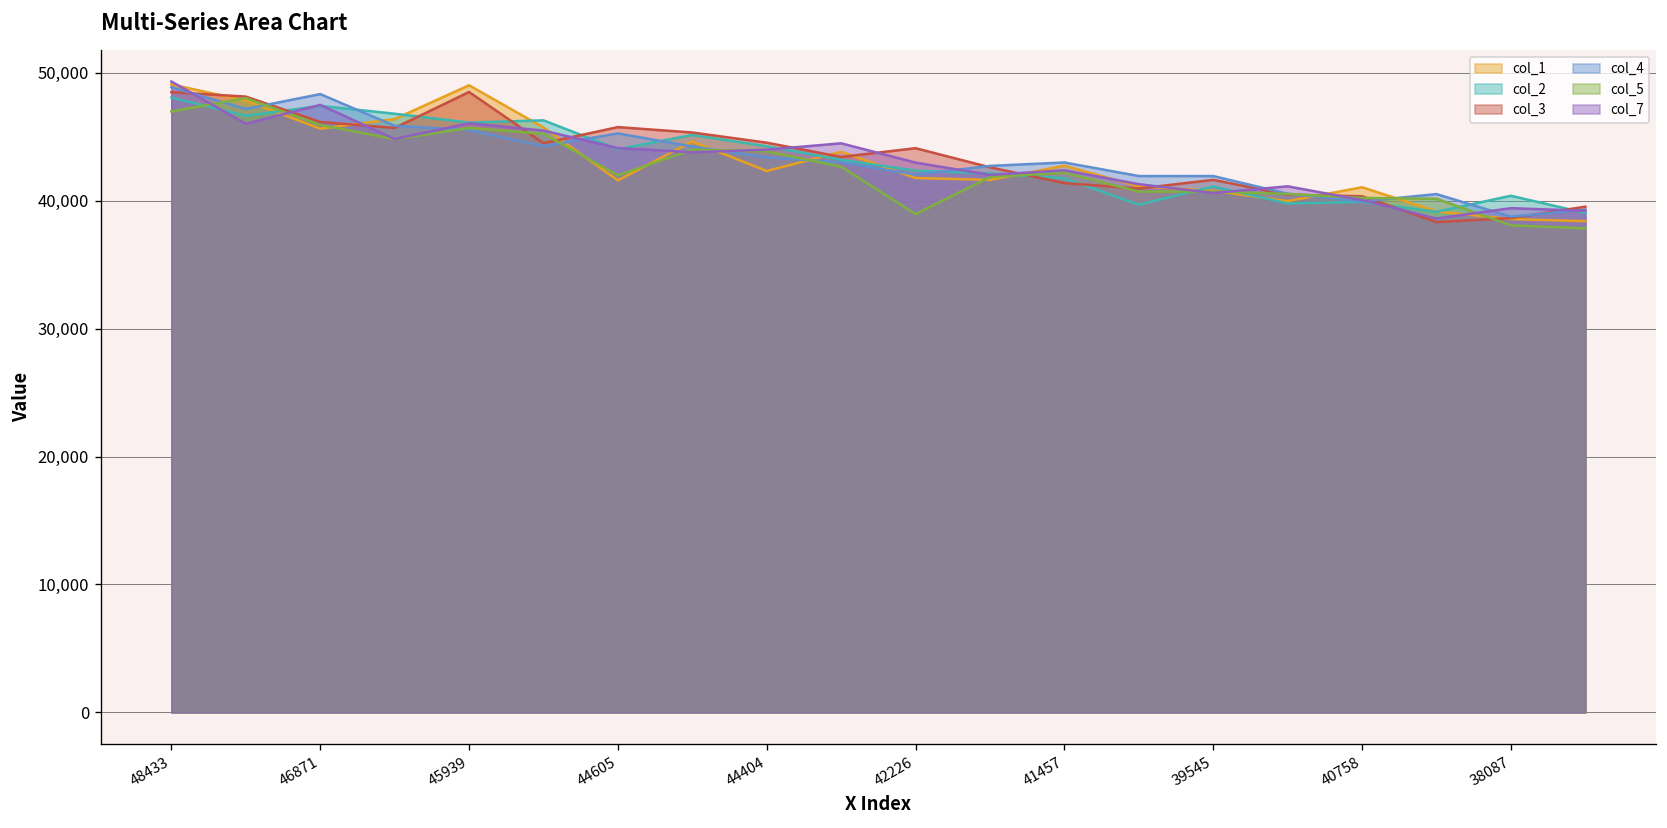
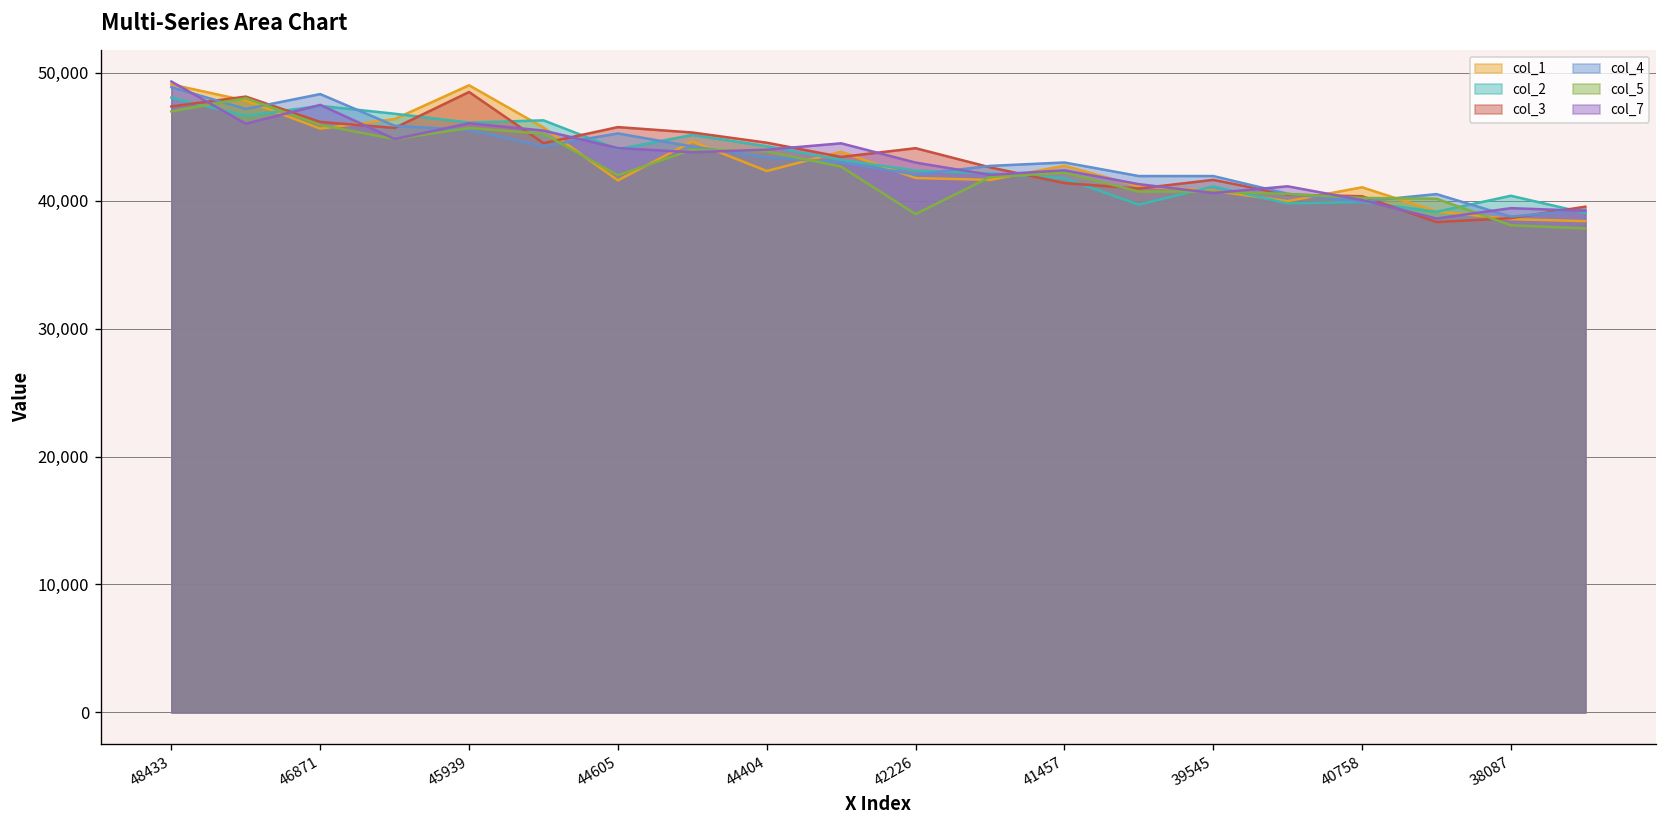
col_3, 48433: 48,500 -> 47,400
